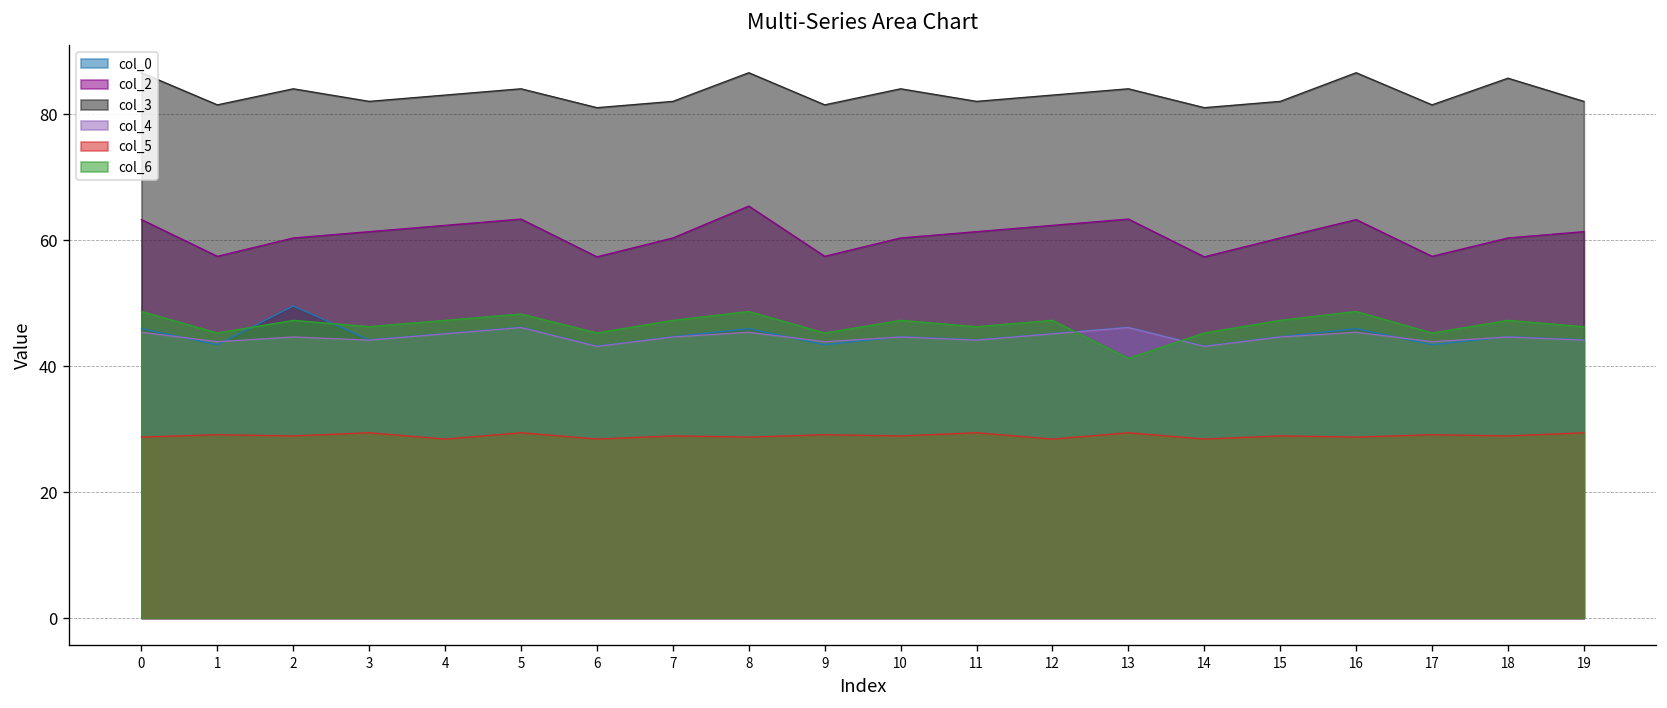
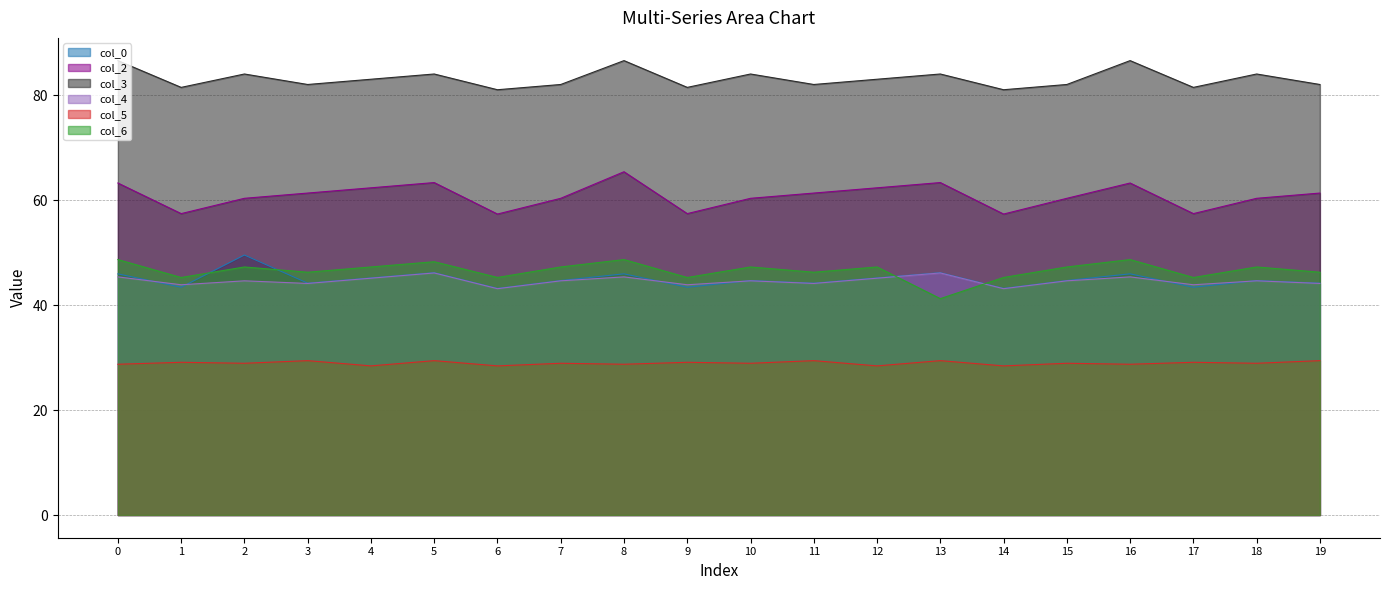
col_3, 18: 86 -> 84
